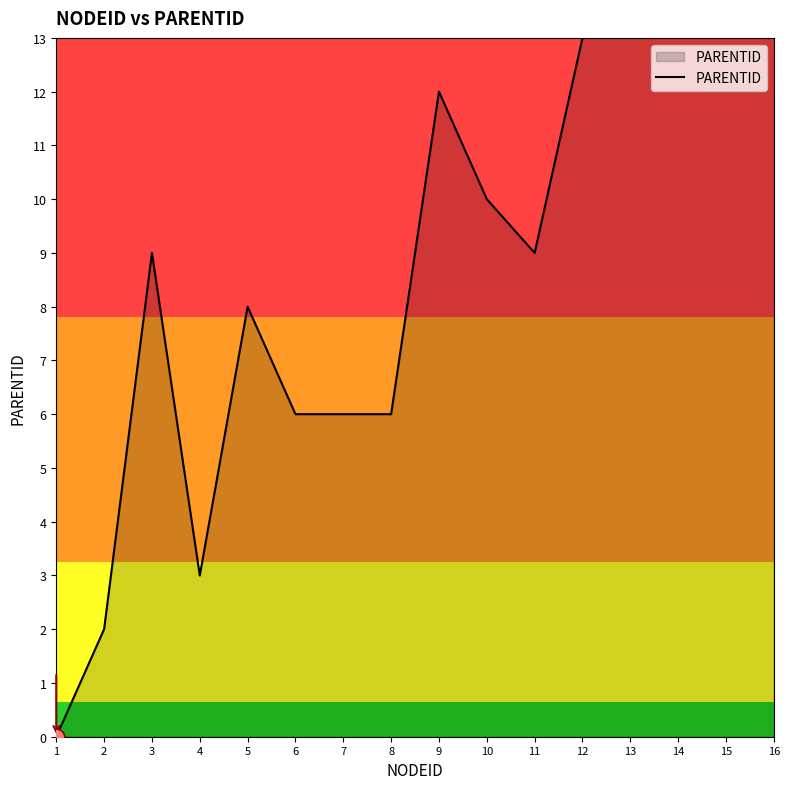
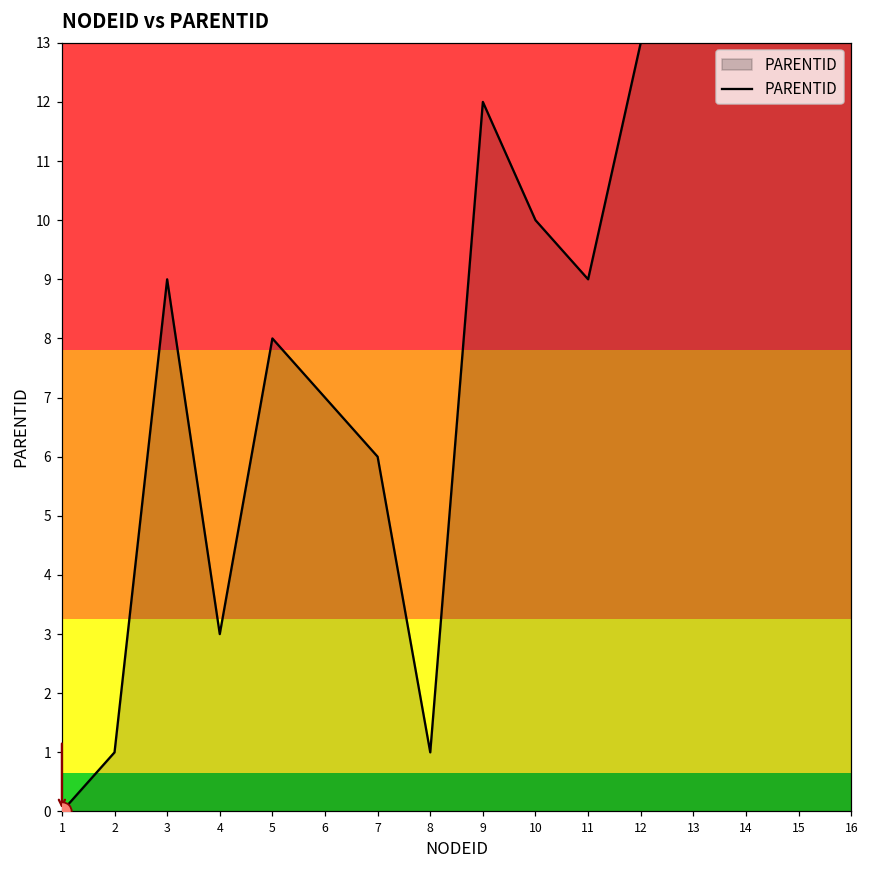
PARENTID, 2: 2 -> 1
PARENTID, 6: 6 -> 7
PARENTID, 8: 6 -> 1
